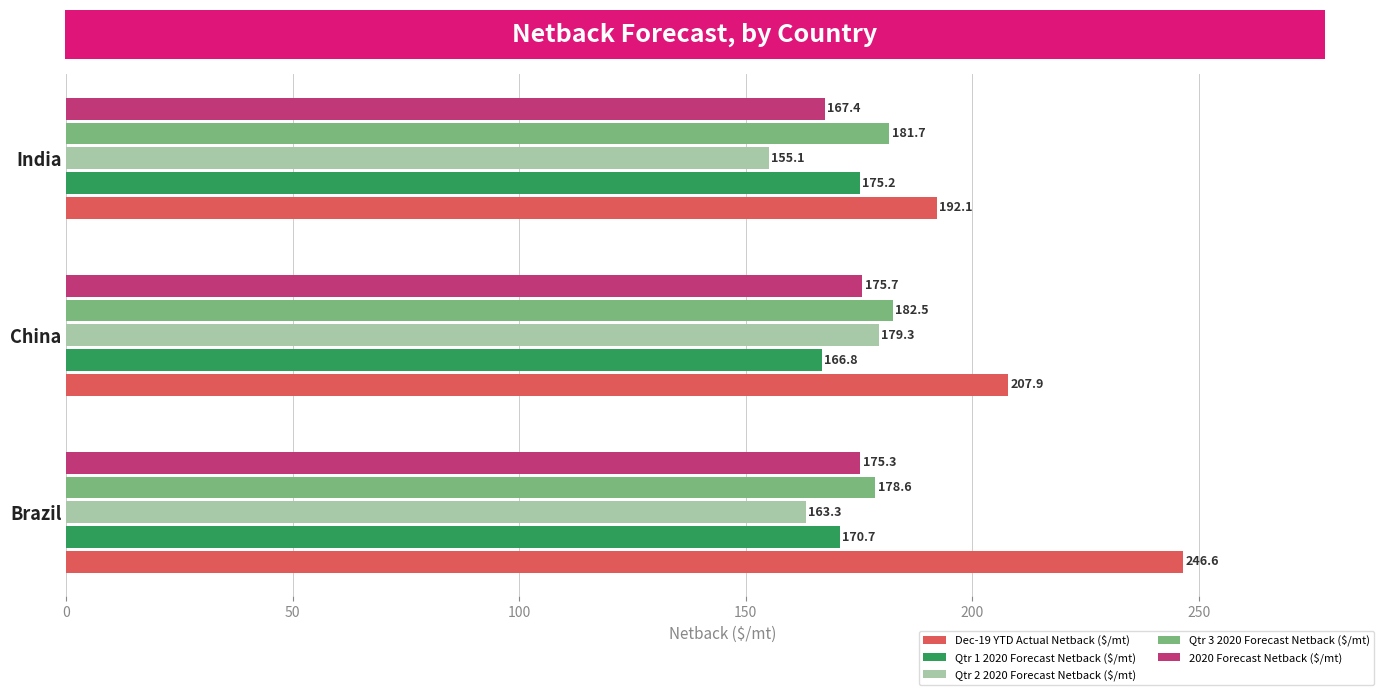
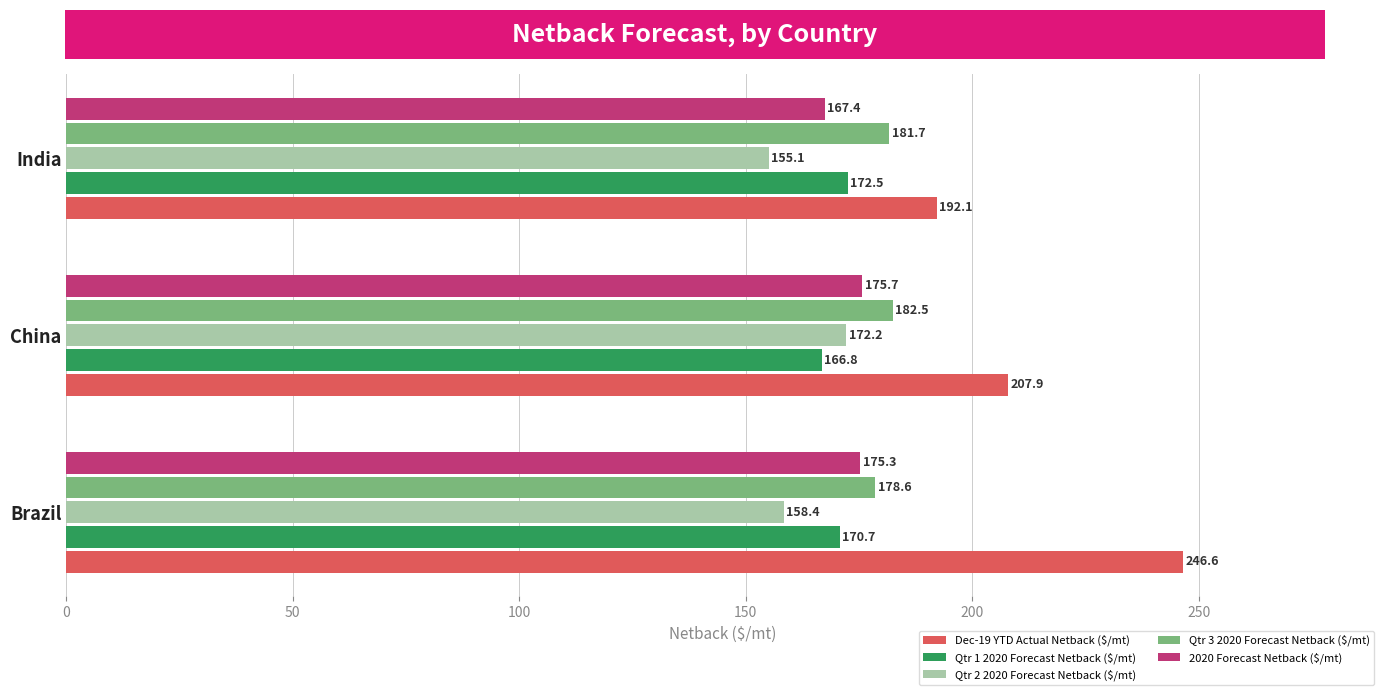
Qtr 1 2020 Forecast Netback ($/mt), India: 175.2 -> 172.5
Qtr 2 2020 Forecast Netback ($/mt), China: 179.3 -> 172.2
Qtr 2 2020 Forecast Netback ($/mt), Brazil: 163.3 -> 158.4
